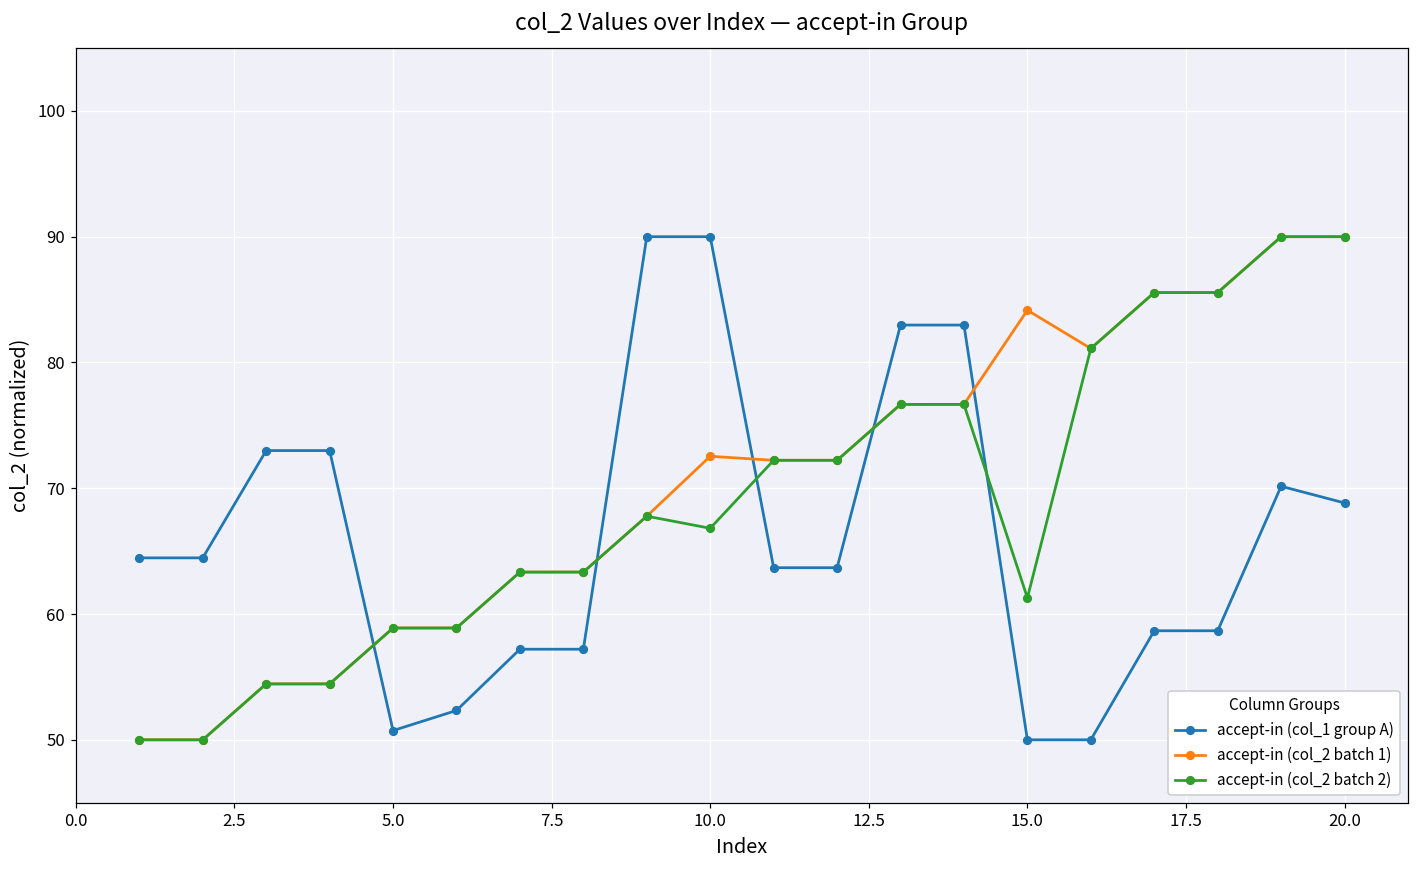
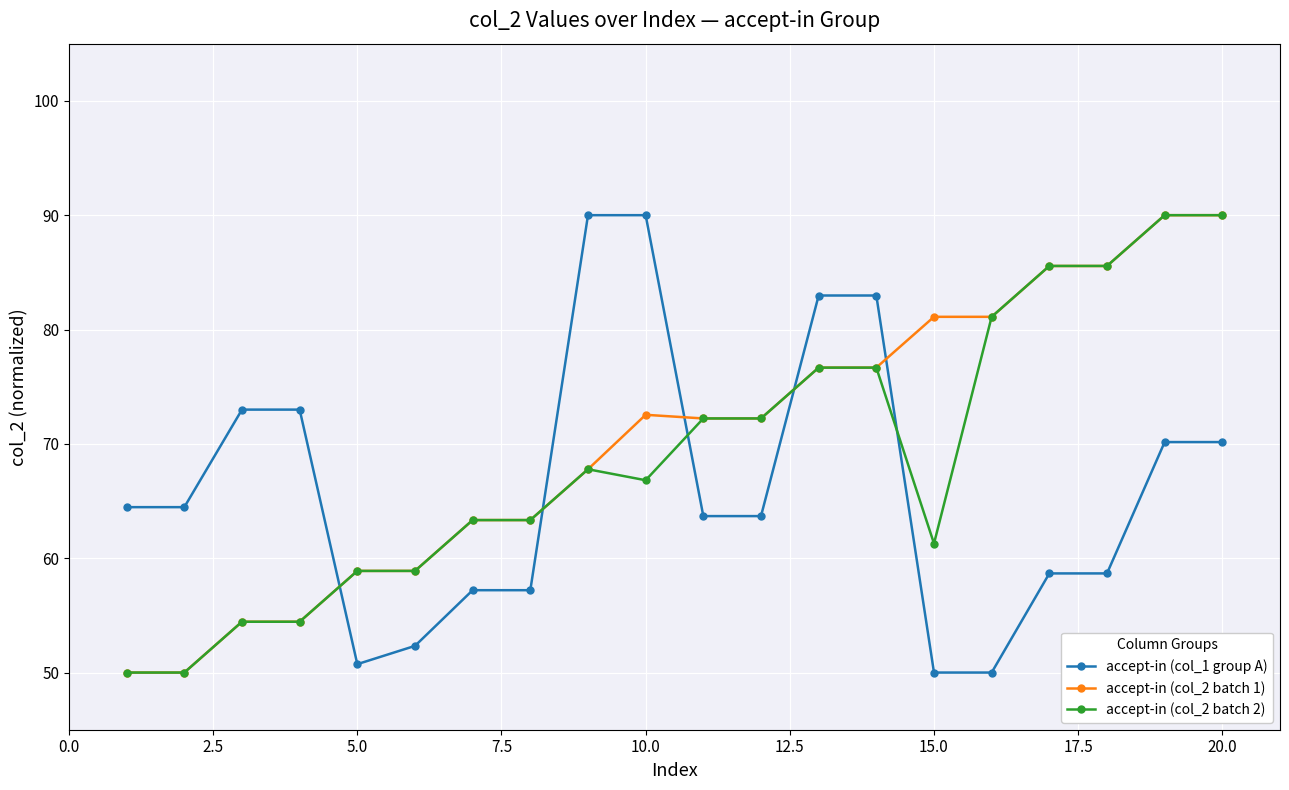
accept-in (col_2 batch 1), 15.0: 84.2 -> 81.1
accept-in (col_1 group A), 20.0: 68.8 -> 70.2
